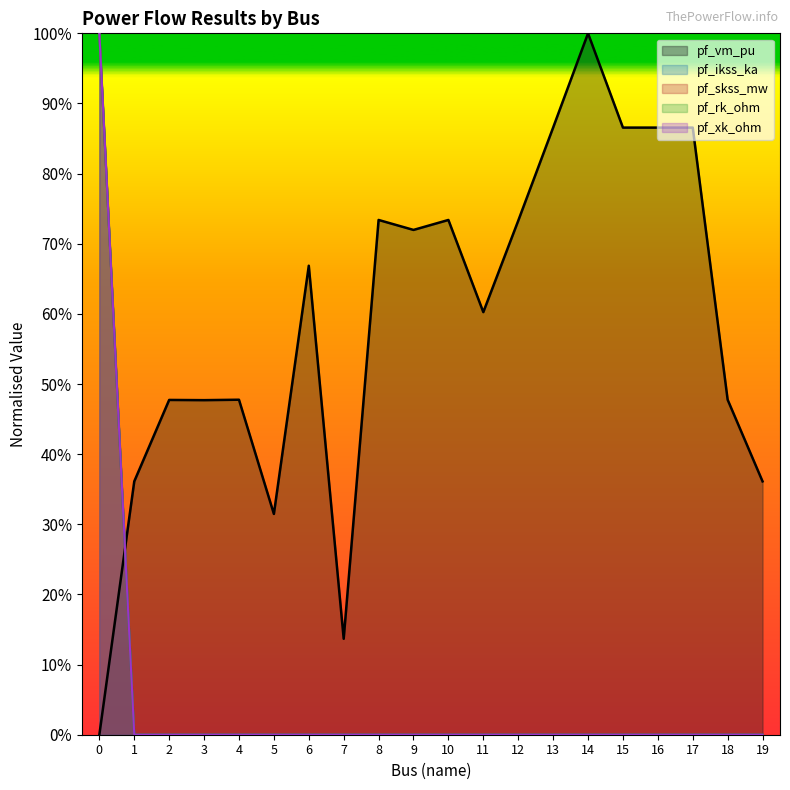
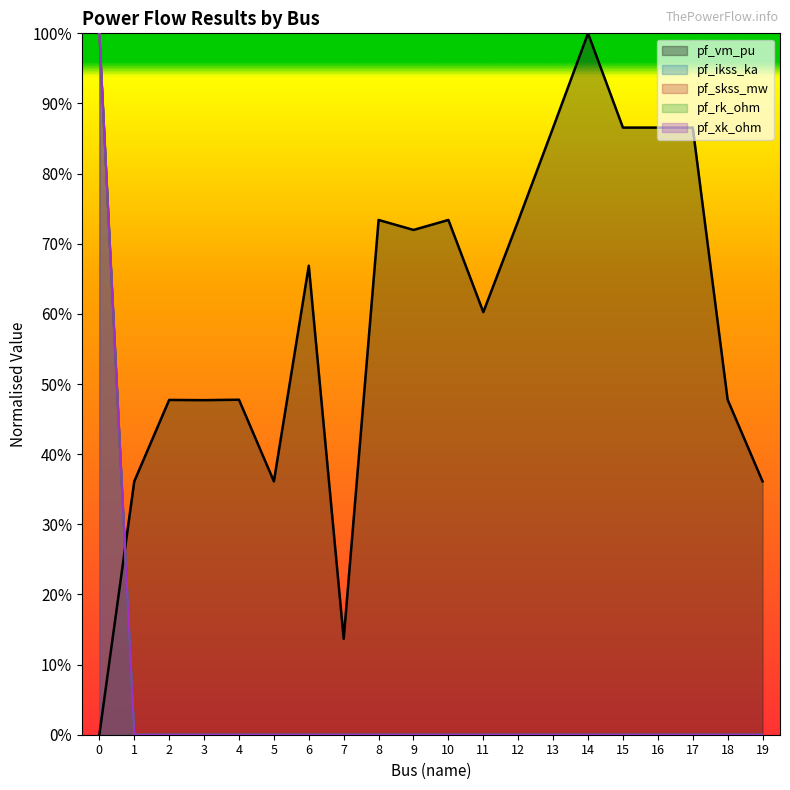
pf_vm_pu, 5: 31% -> 36%
